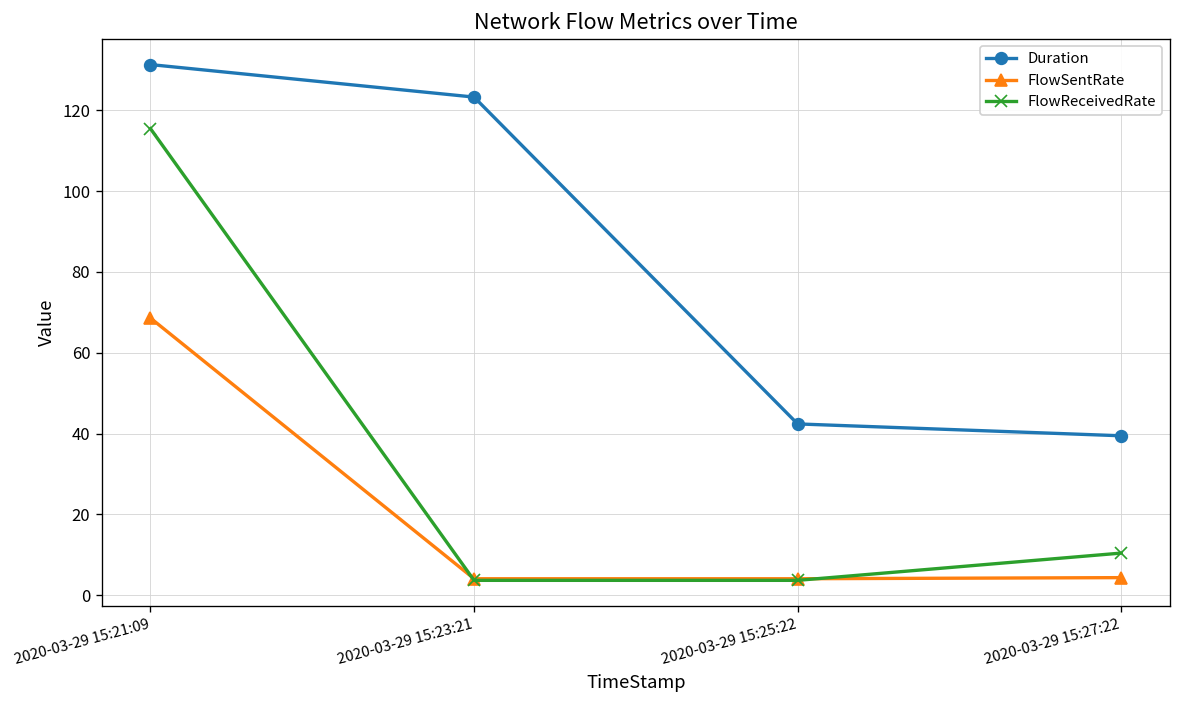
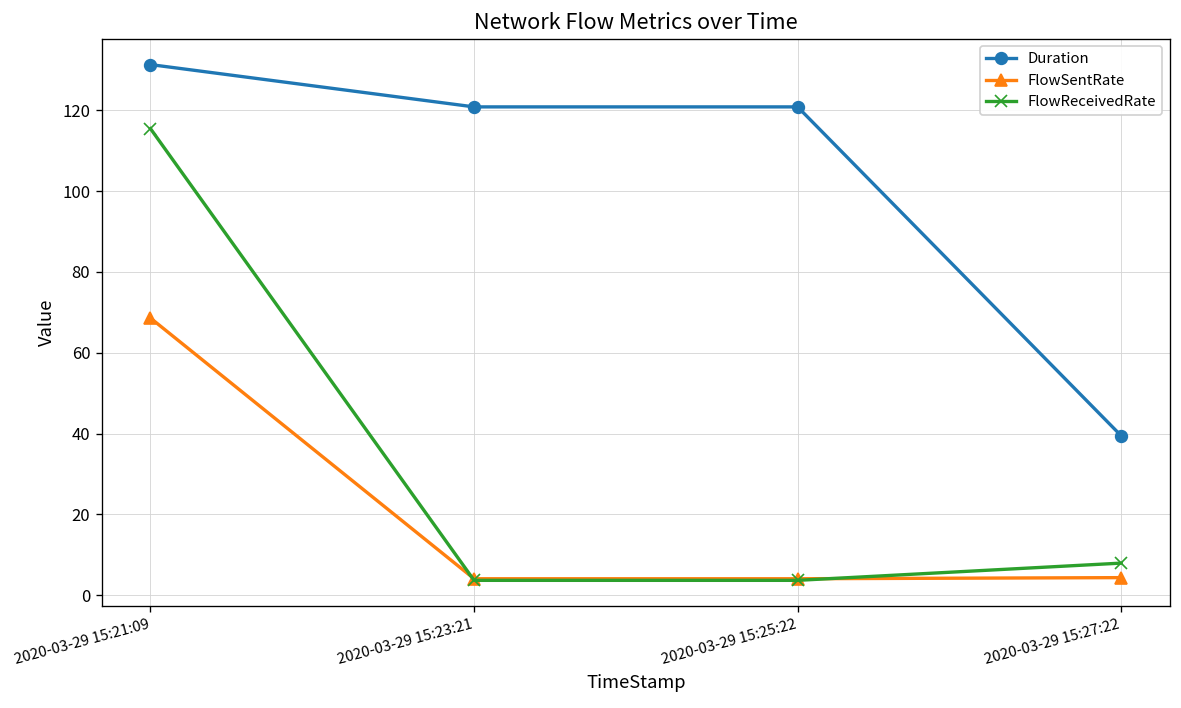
Duration, 2020-03-29 15:23:21: 123 -> 121
Duration, 2020-03-29 15:25:22: 42 -> 121
FlowReceivedRate, 2020-03-29 15:27:22: 10 -> 8
